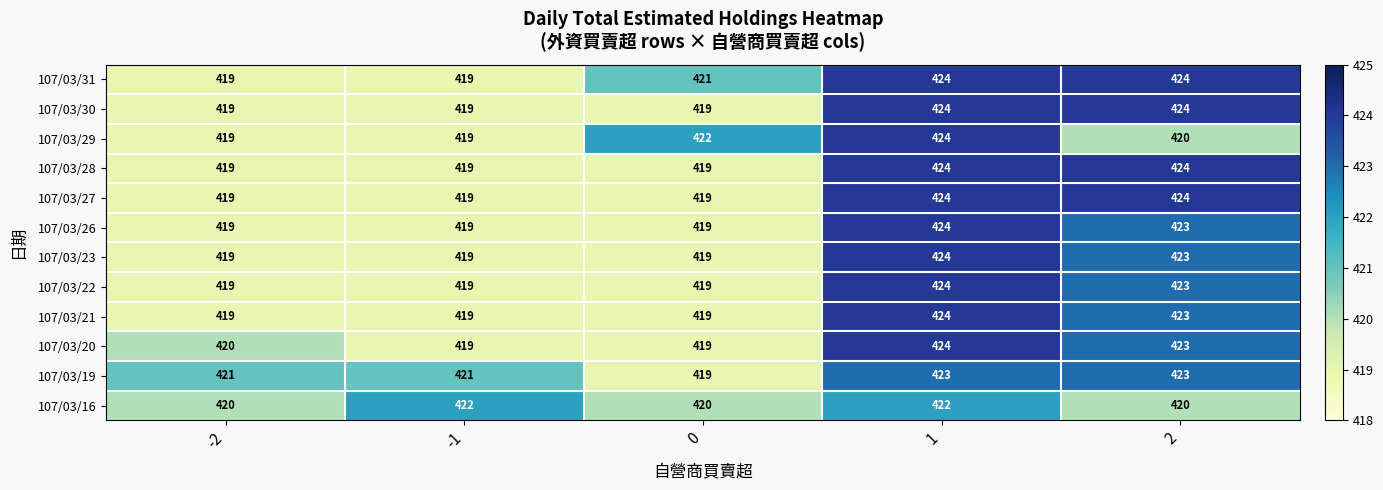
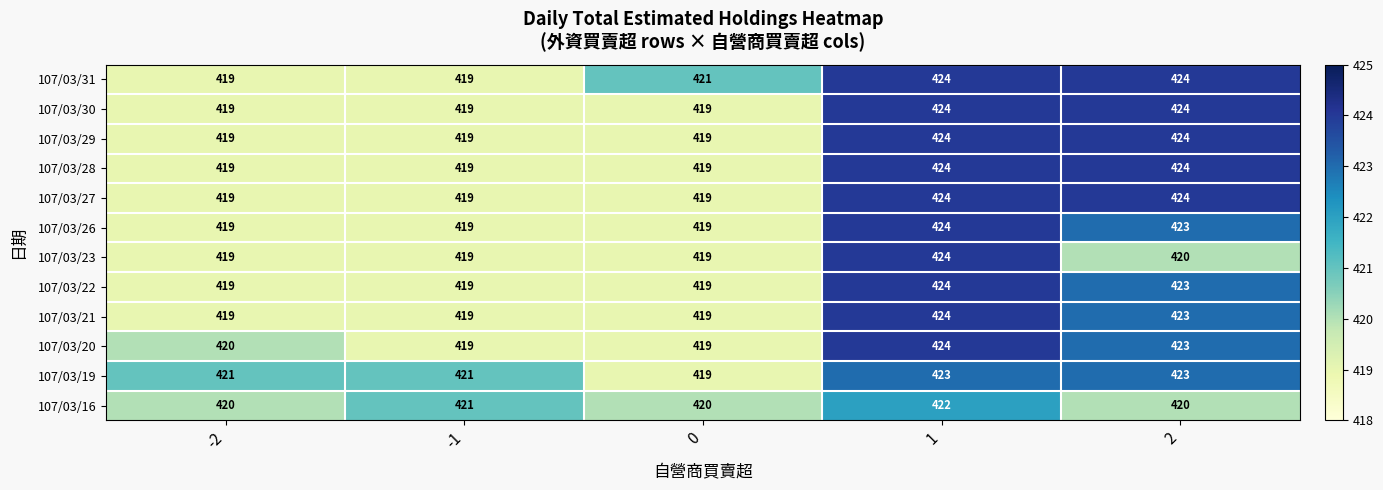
107/03/29, 0: 422 -> 419
107/03/29, 2: 420 -> 424
107/03/23, 2: 423 -> 420
107/03/16, -1: 422 -> 421
